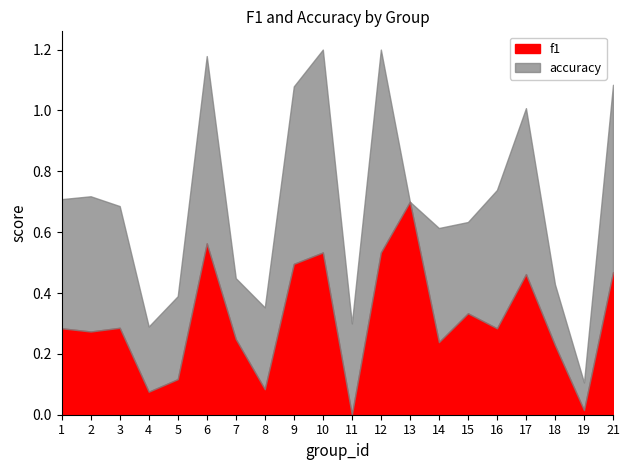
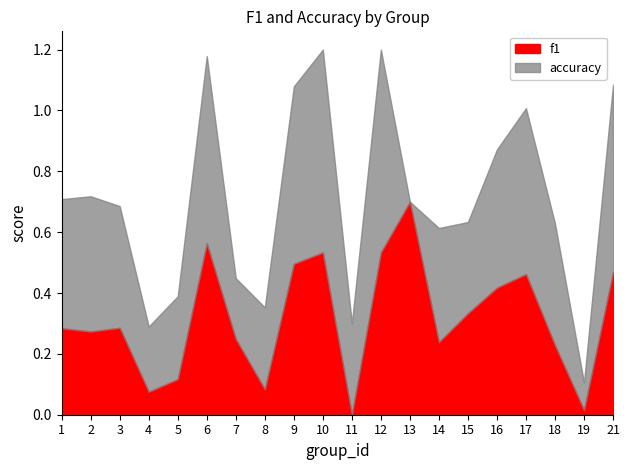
f1, 16: 0.28 -> 0.42
accuracy, 18: 0.2 -> 0.4
